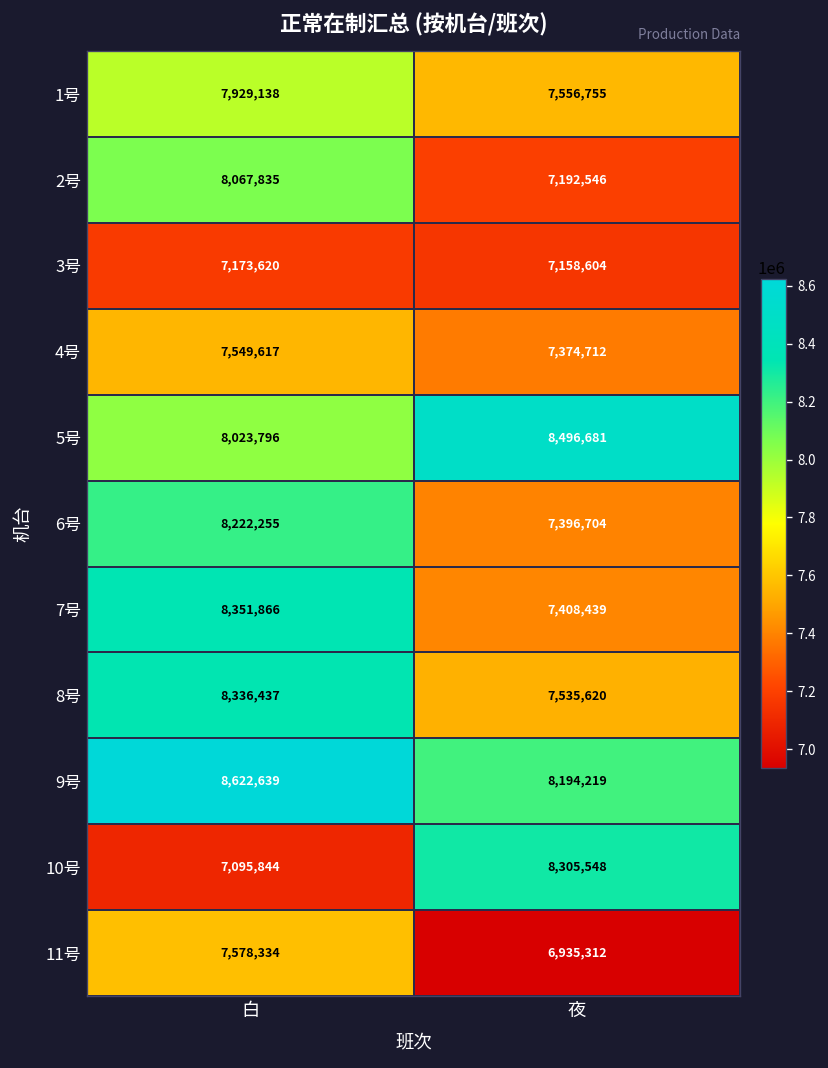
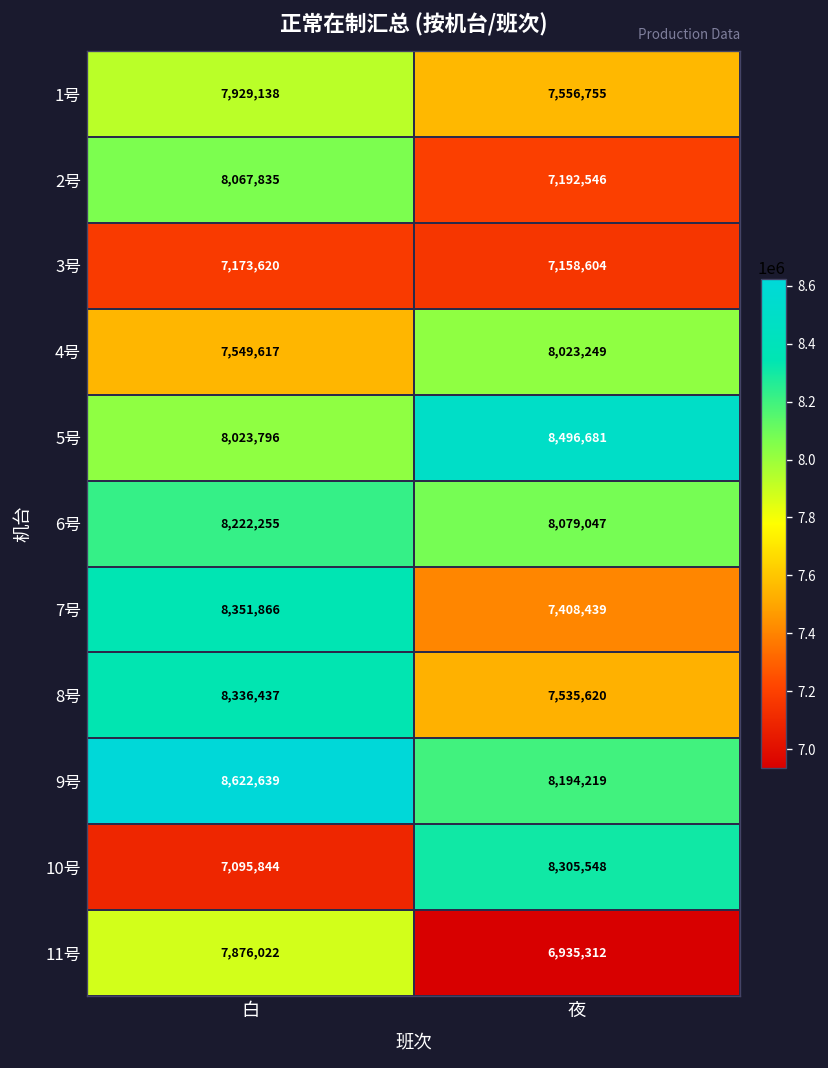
4号, 夜: 7,374,712 -> 8,023,249
6号, 夜: 7,396,704 -> 8,079,047
11号, 白: 7,578,334 -> 7,876,022
